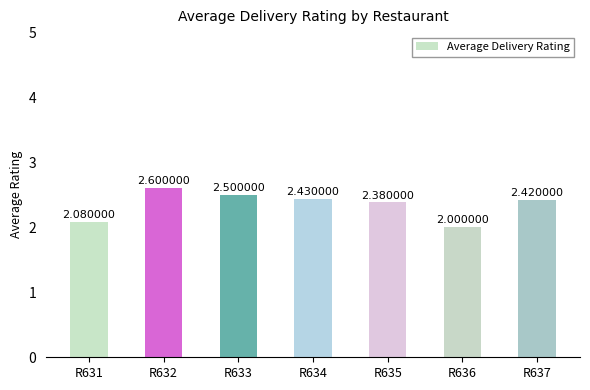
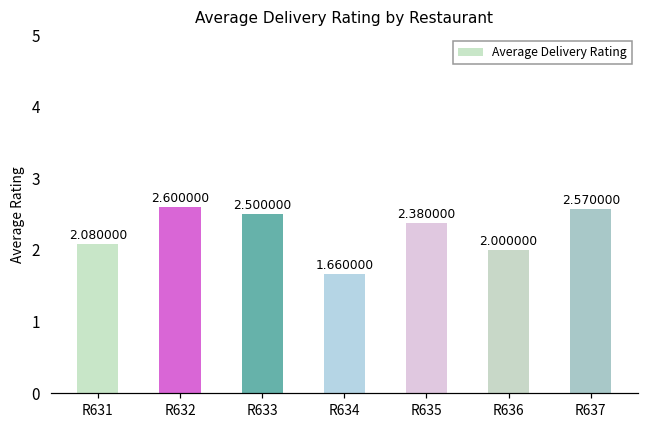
R634: 2.430000 -> 1.660000
R637: 2.420000 -> 2.570000
